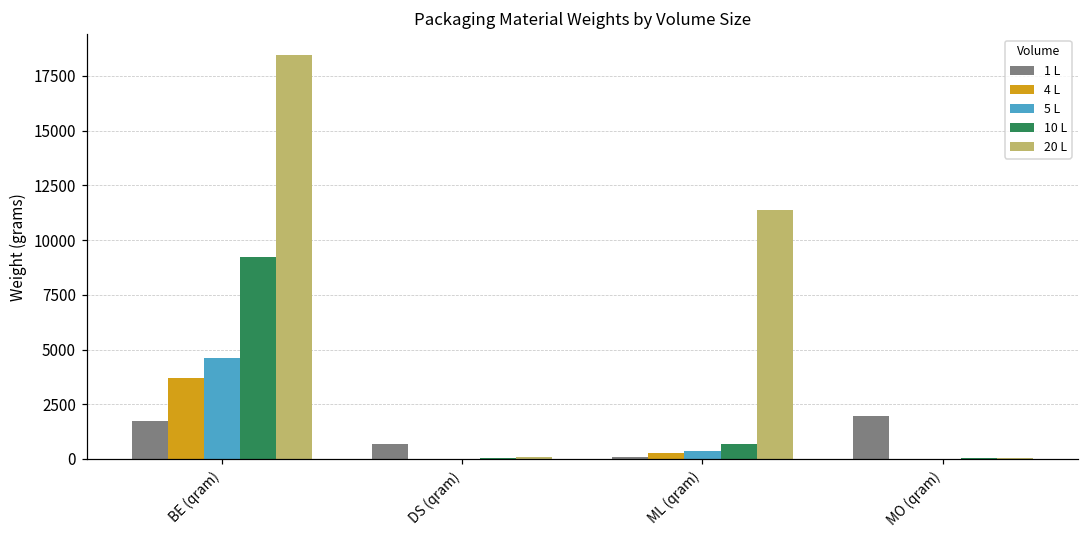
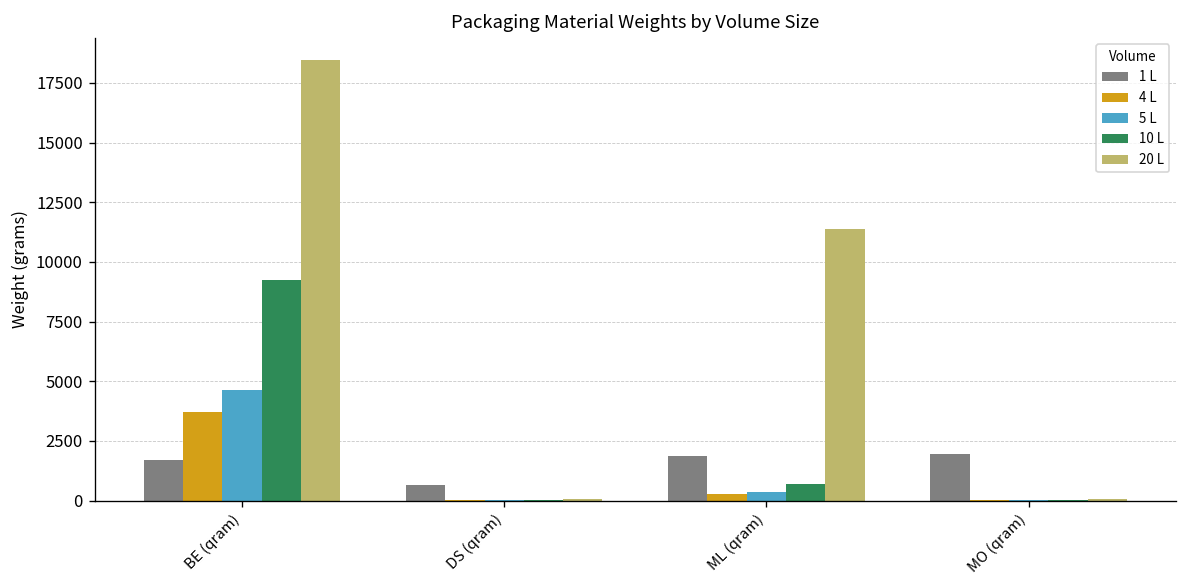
1 L, ML (qram): 100 -> 1900
